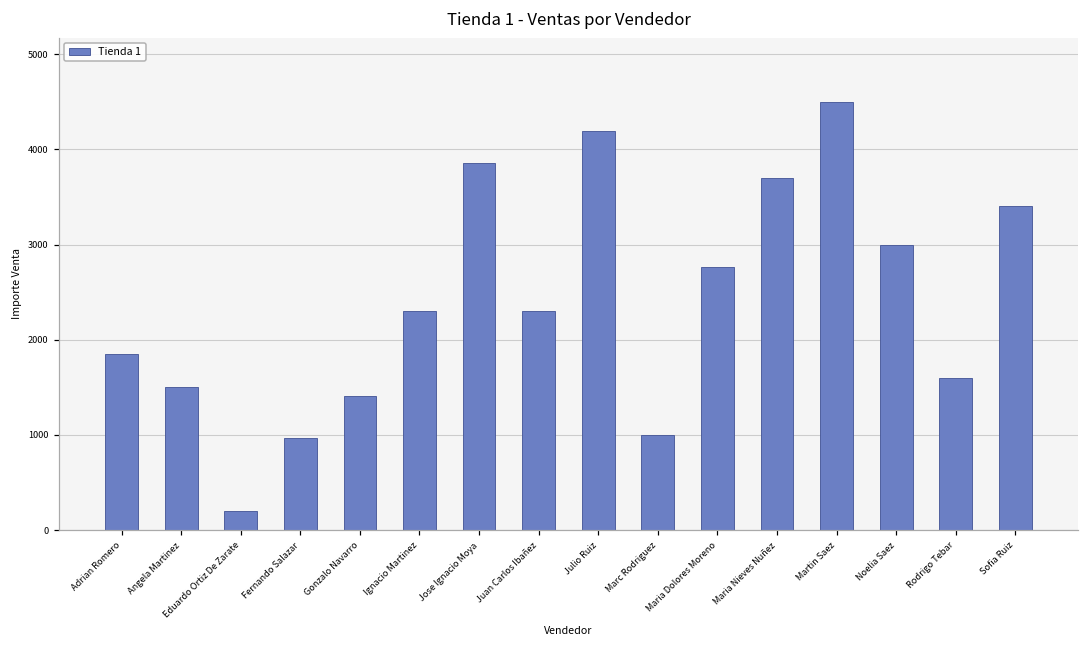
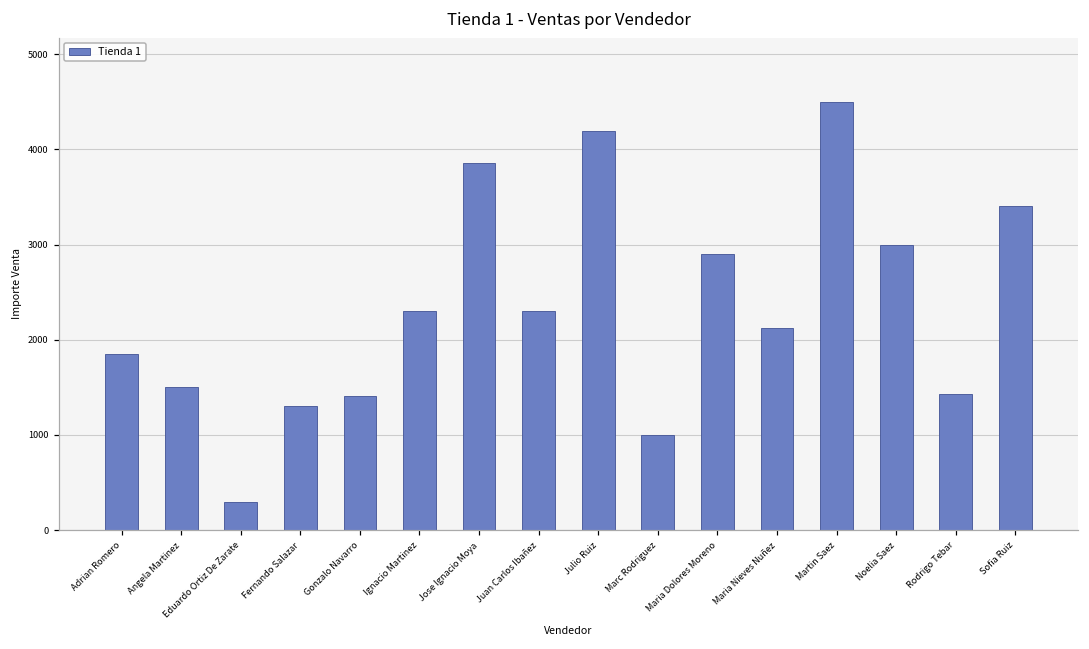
Eduardo Ortiz De Zarate: 200 -> 300
Fernando Salazar: 1000 -> 1300
Maria Dolores Moreno: 2800 -> 2900
Maria Nieves Nuñez: 3700 -> 2100
Rodrigo Tebar: 1600 -> 1400
